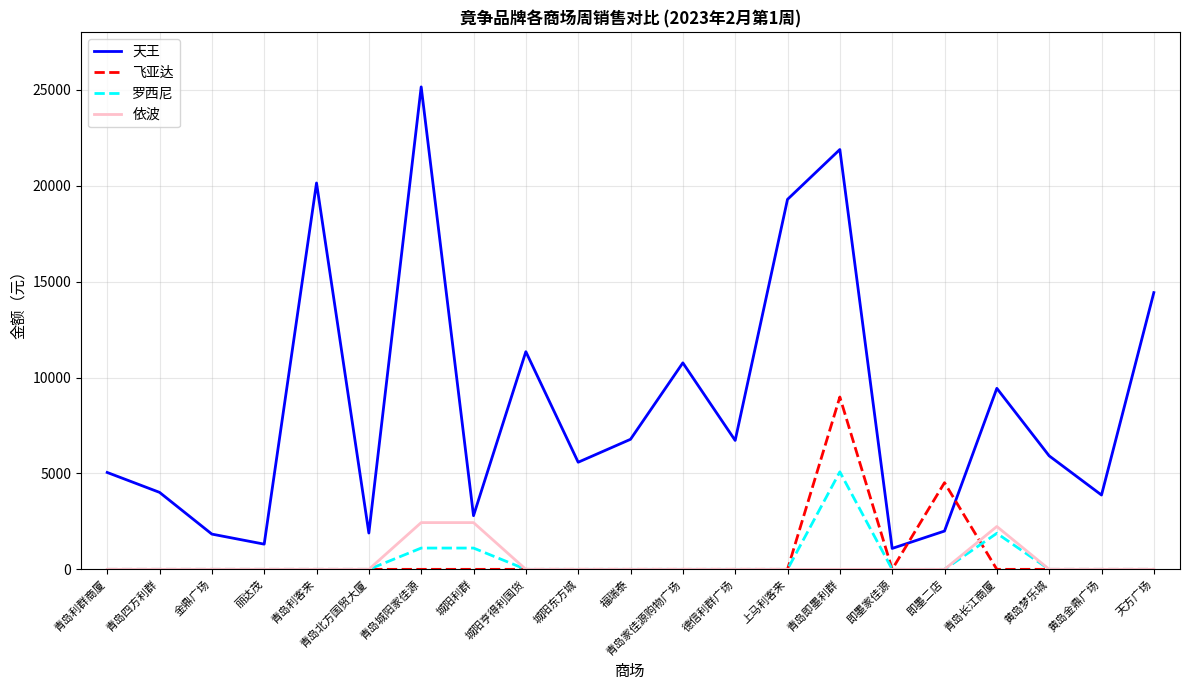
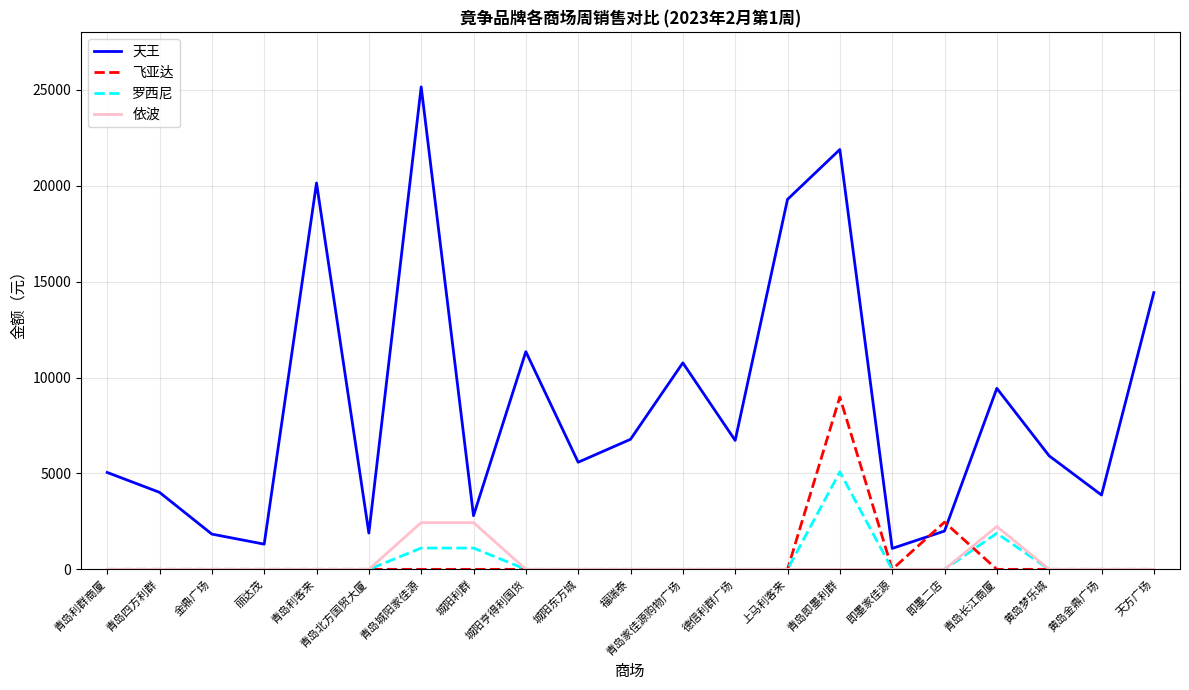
飞亚达, 即墨二店: 4500 -> 2500
